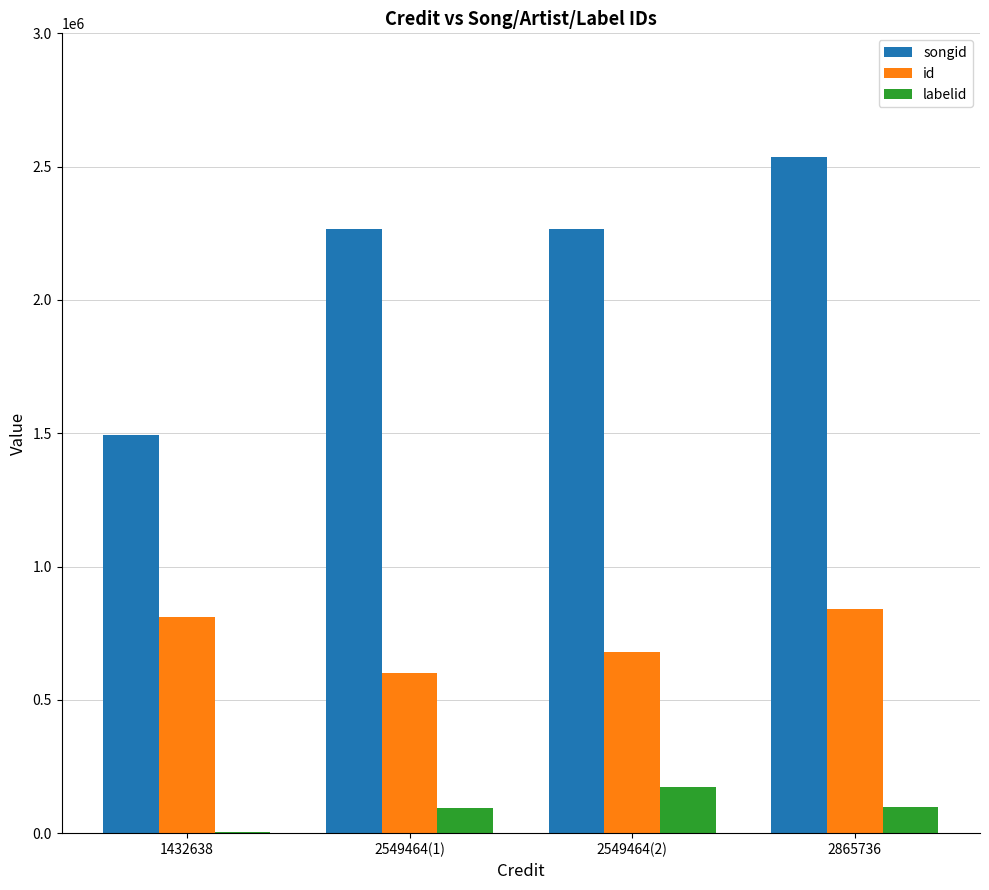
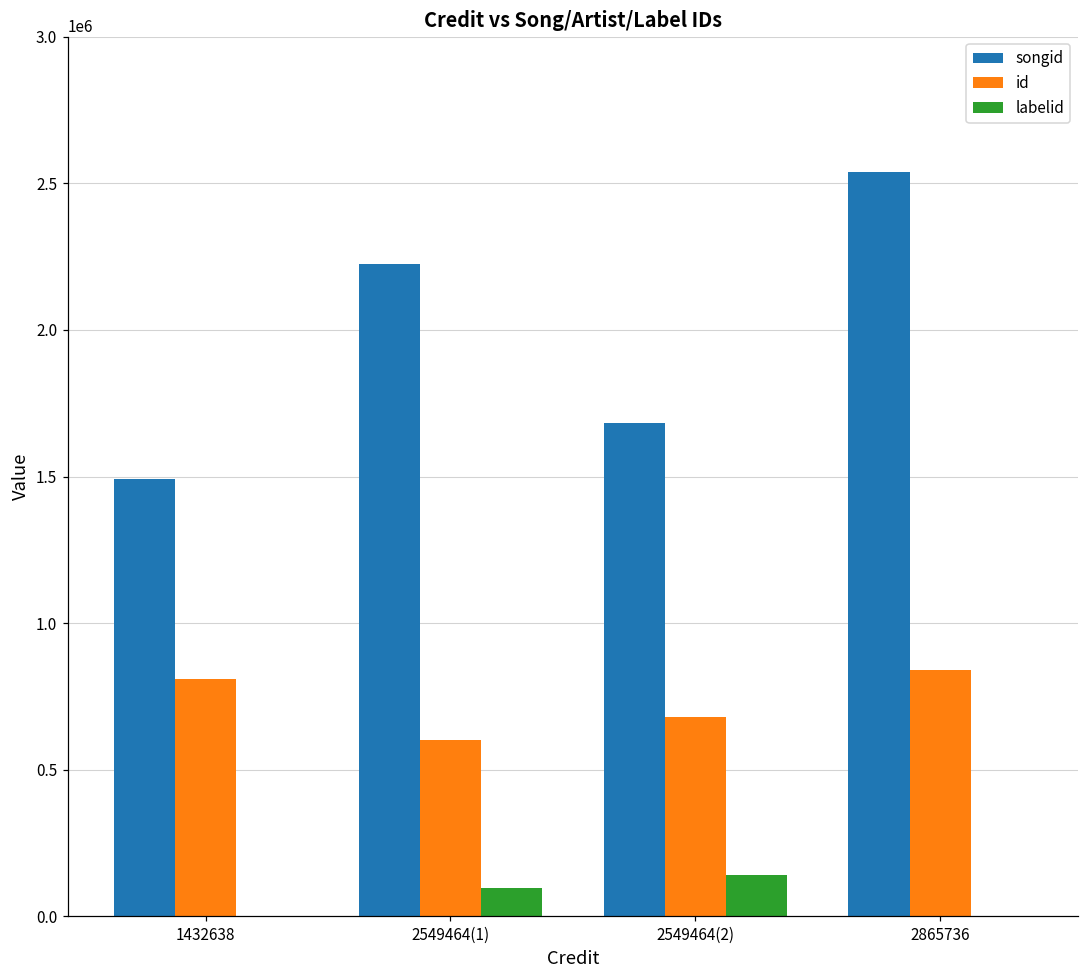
songid, 2549464(1): 2270000 -> 2230000
songid, 2549464(2): 2270000 -> 1680000
labelid, 2549464(2): 170000 -> 140000
labelid, 2865736: 100000 -> 0
